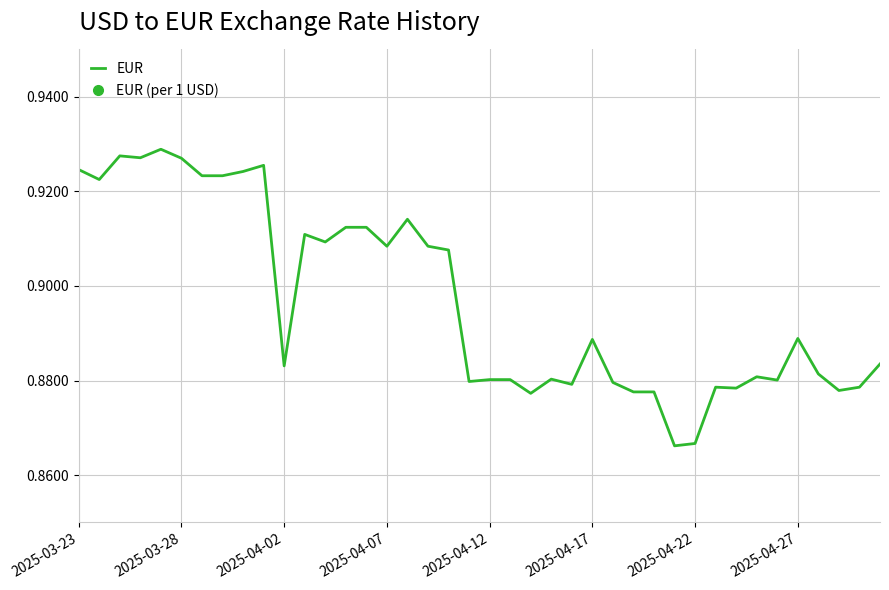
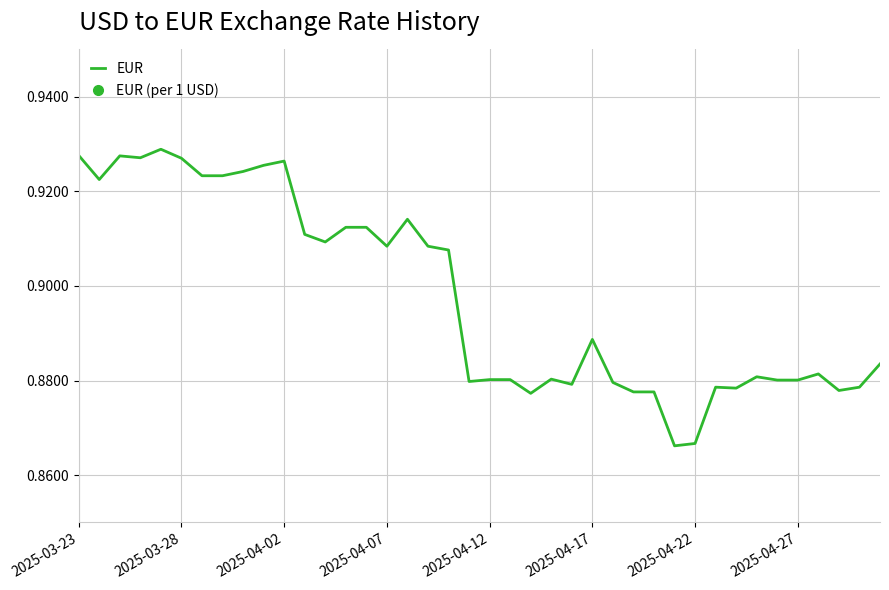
2025-03-23: 0.925 -> 0.928
2025-04-02: 0.883 -> 0.926
2025-04-27: 0.889 -> 0.880
